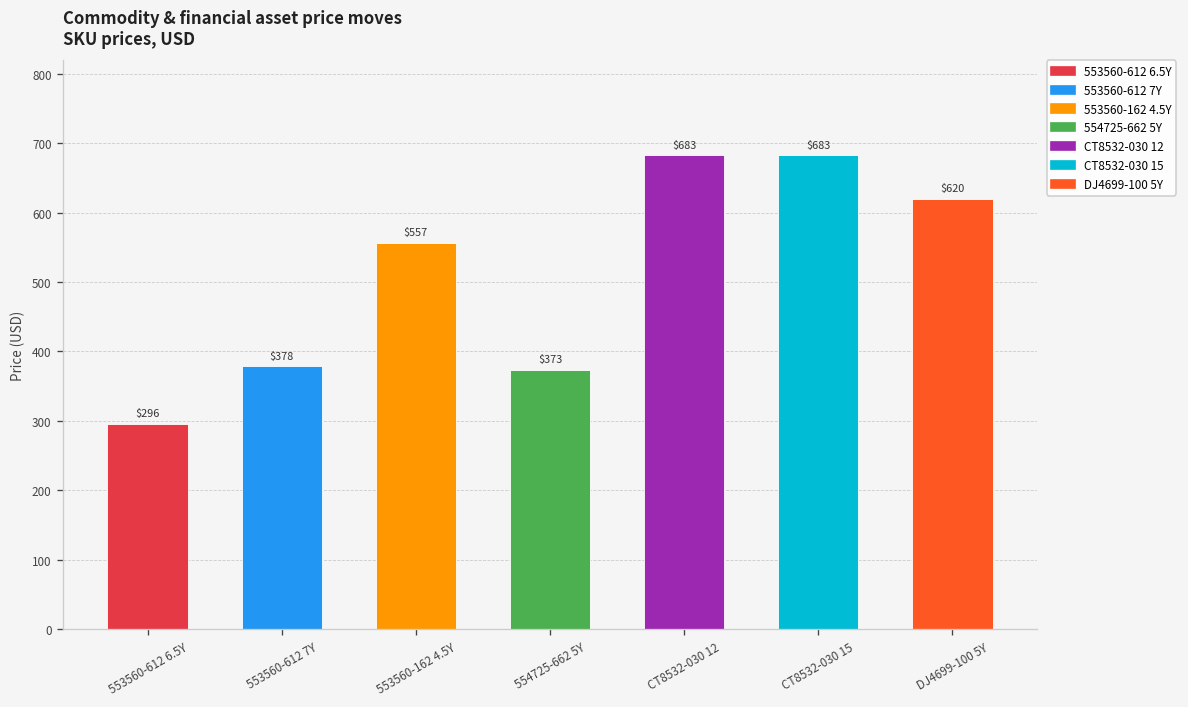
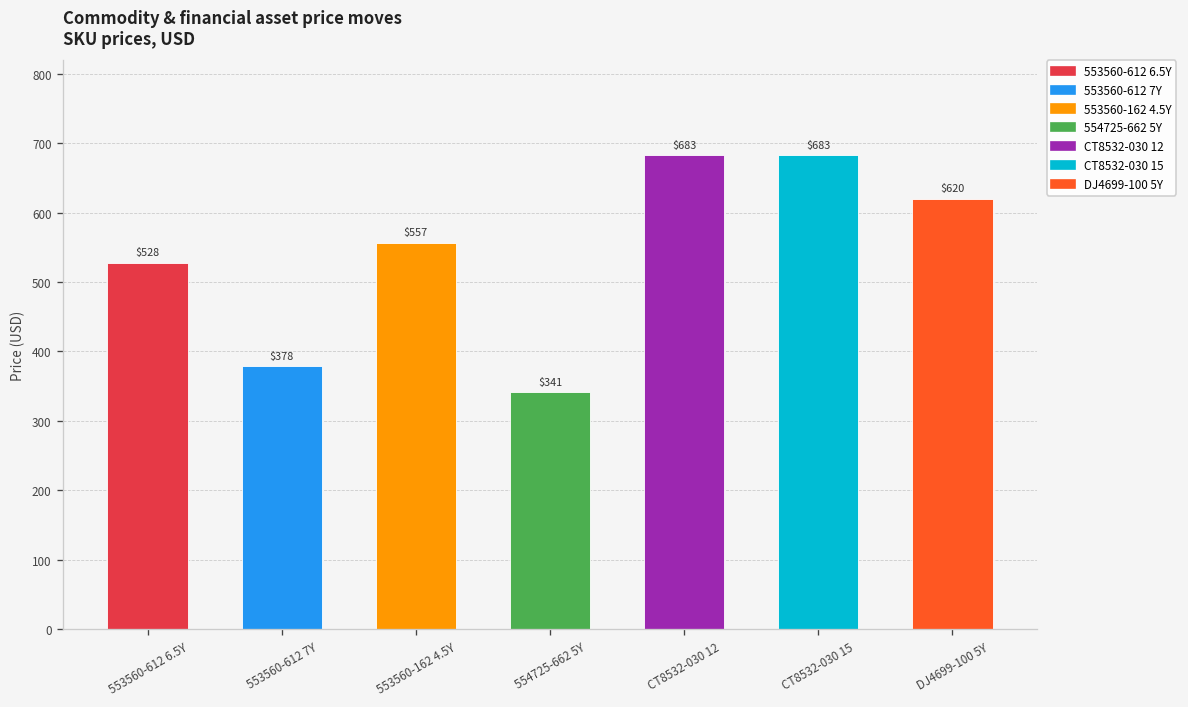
553560-612 6.5Y: $296 -> $528
554725-662 5Y: $373 -> $341
